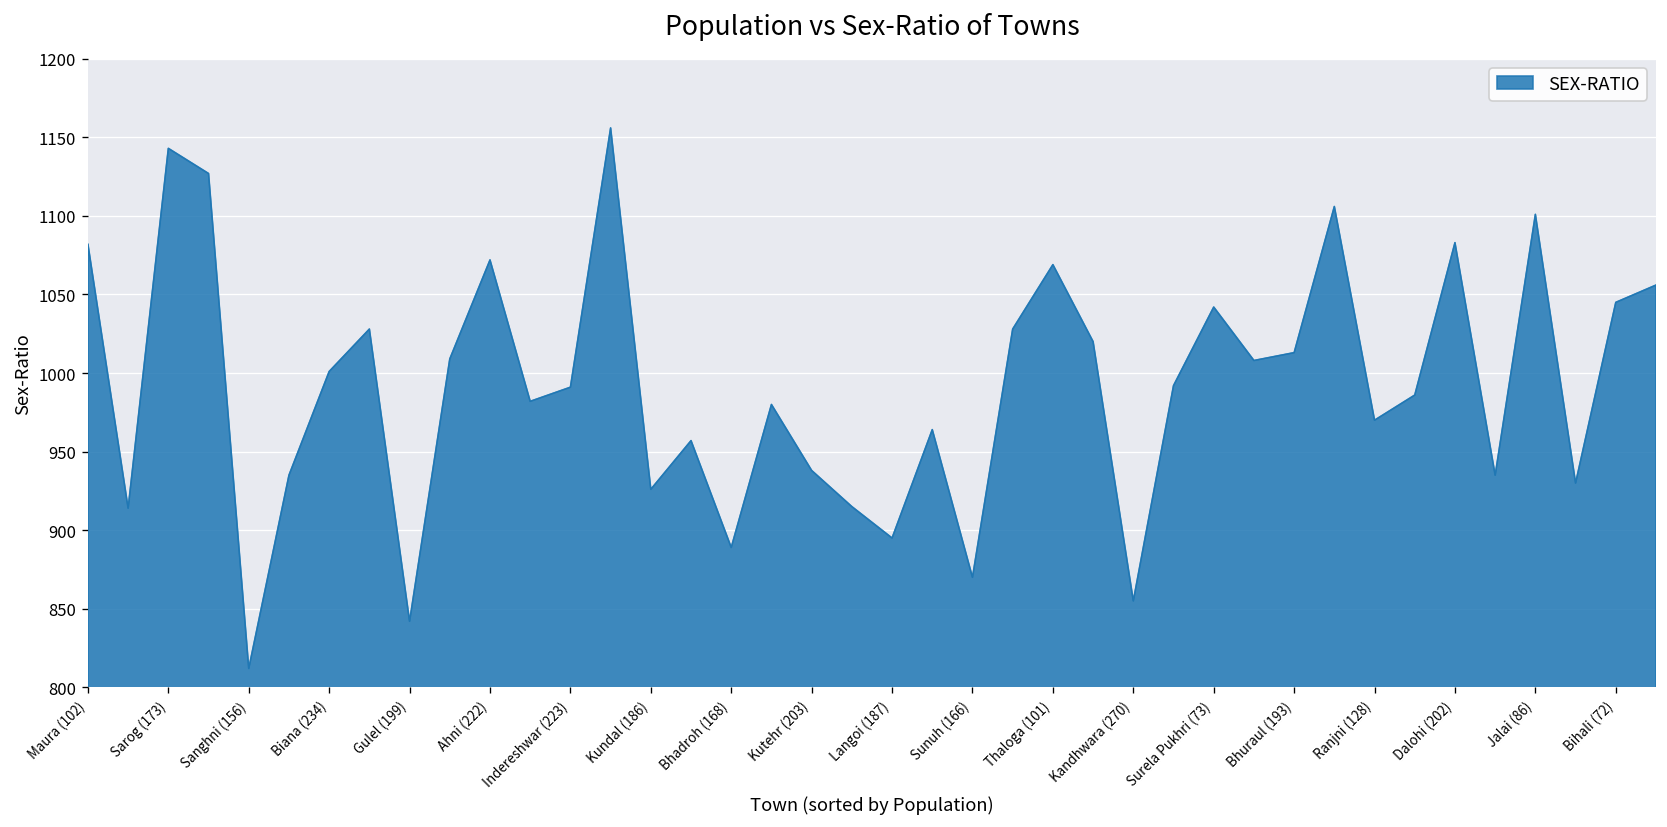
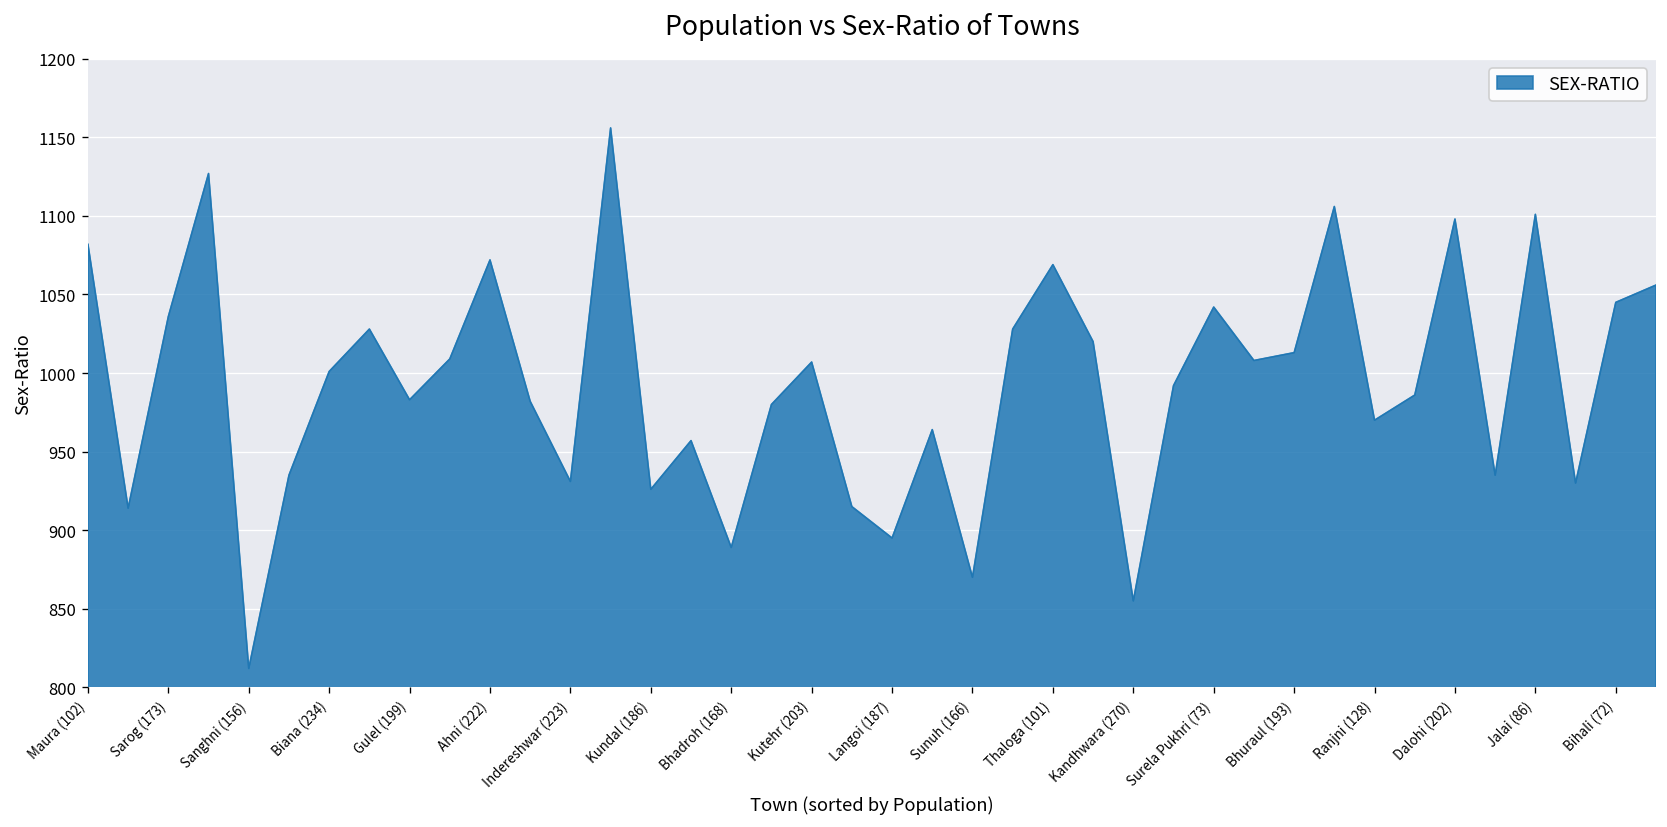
Sarog (173): 1143 -> 1036
Gulel (199): 842 -> 983
Indereshwar (223): 991 -> 931
Kutehr (203): 938 -> 1007
Dalohi (202): 1083 -> 1098
